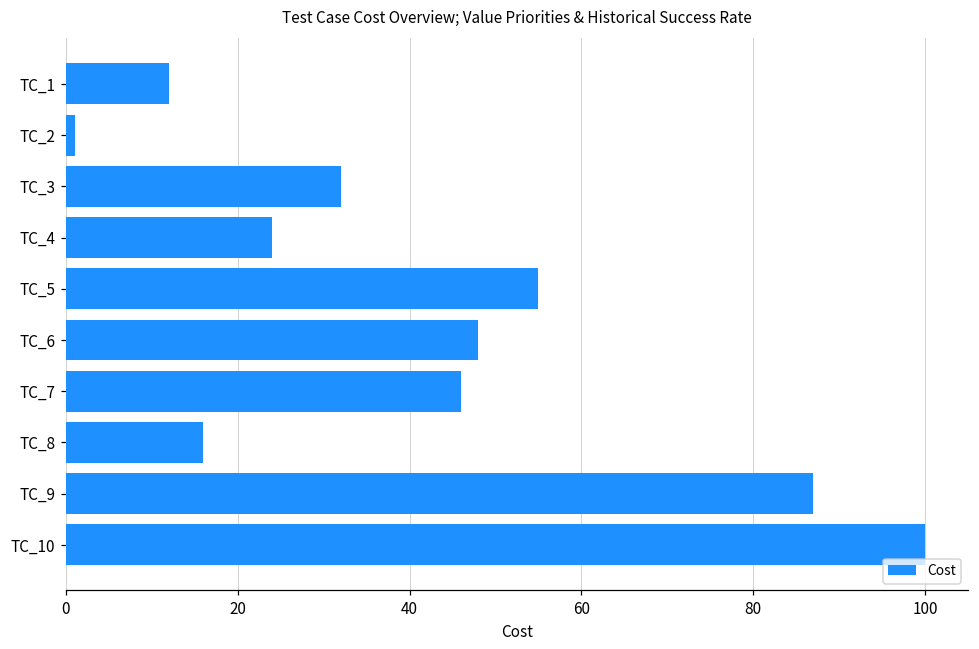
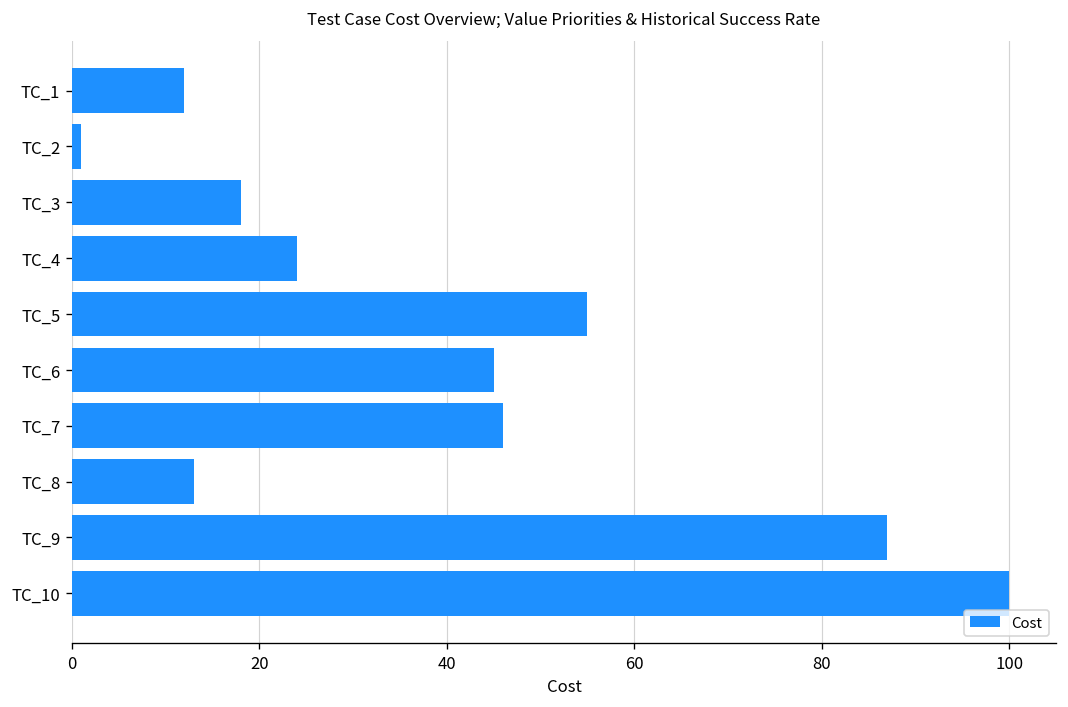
TC_3: 32 -> 18
TC_6: 48 -> 45
TC_8: 16 -> 13
